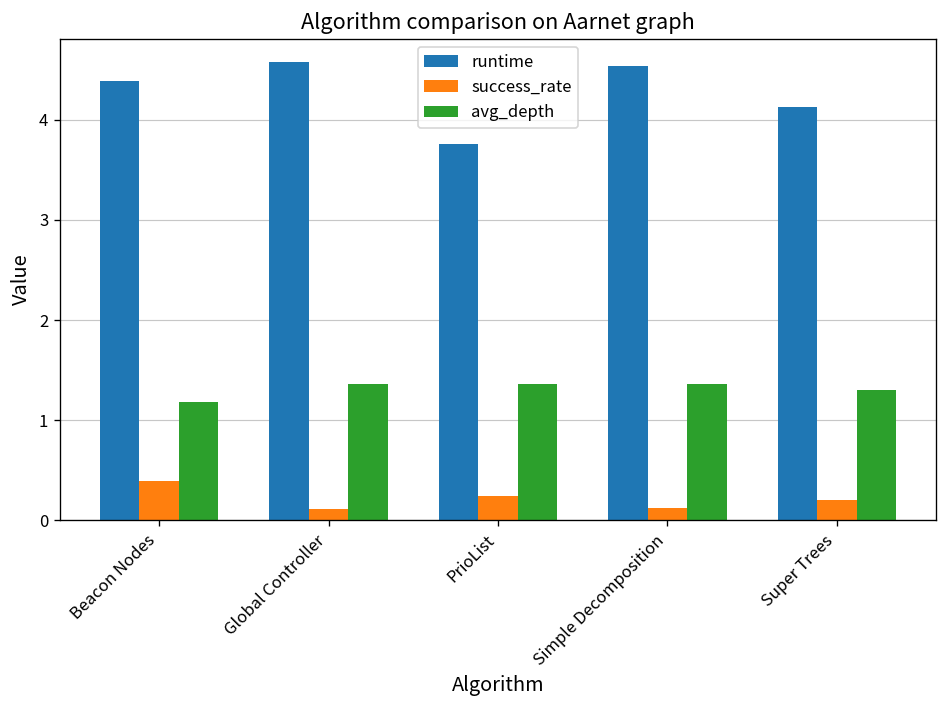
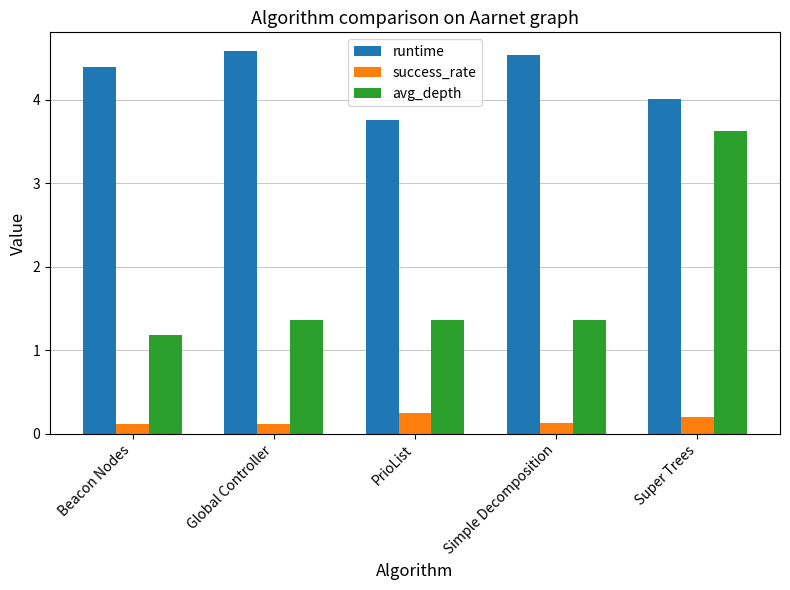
success_rate, Beacon Nodes: 0.4 -> 0.1
runtime, Super Trees: 4.1 -> 4.0
avg_depth, Super Trees: 1.3 -> 3.6
